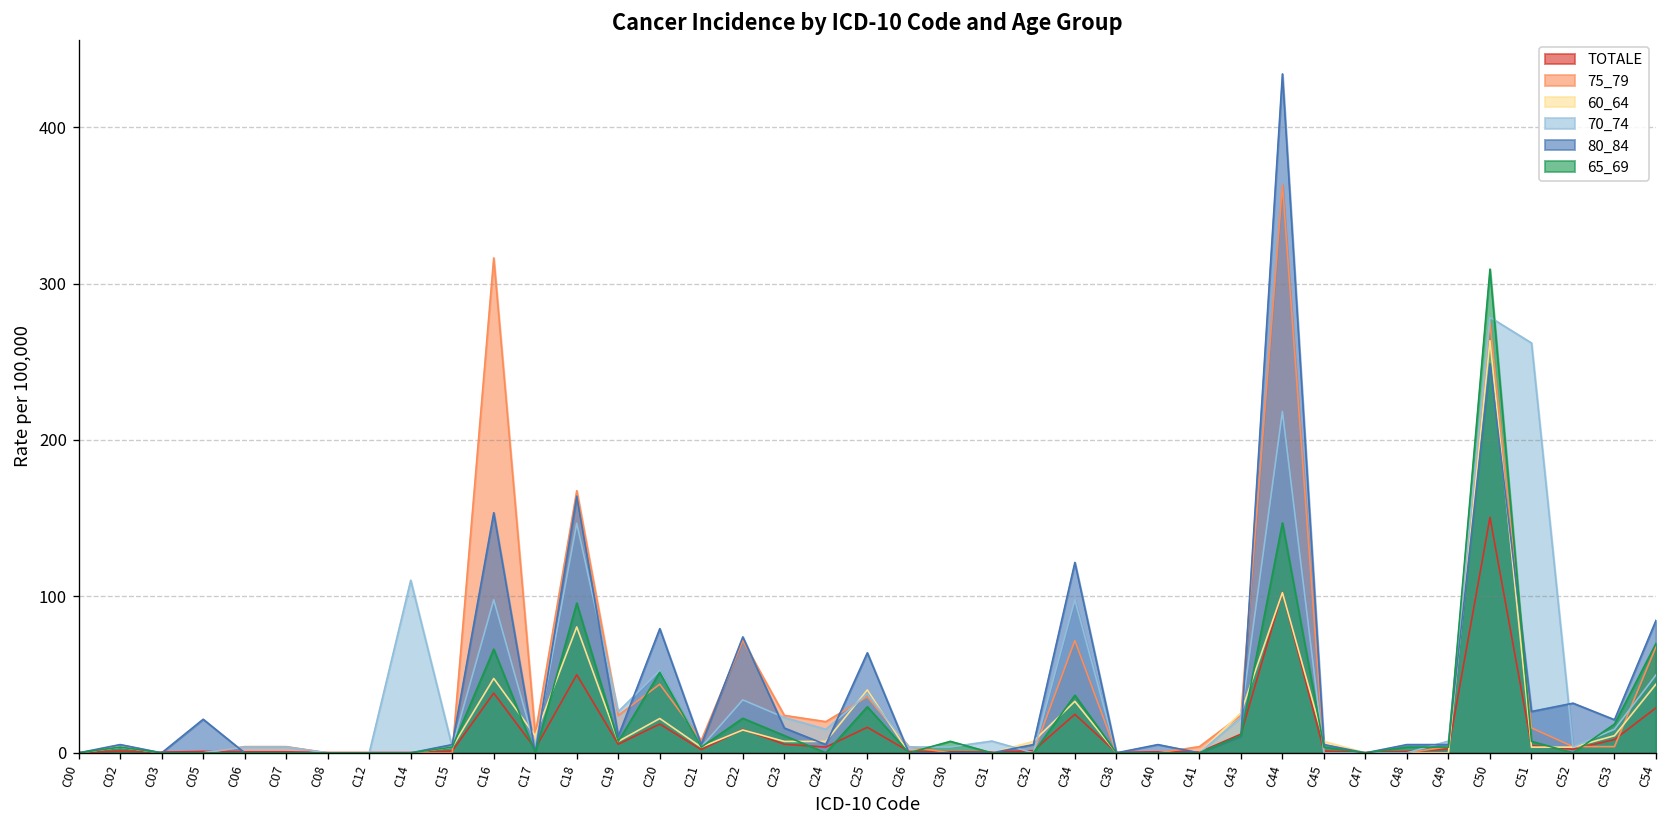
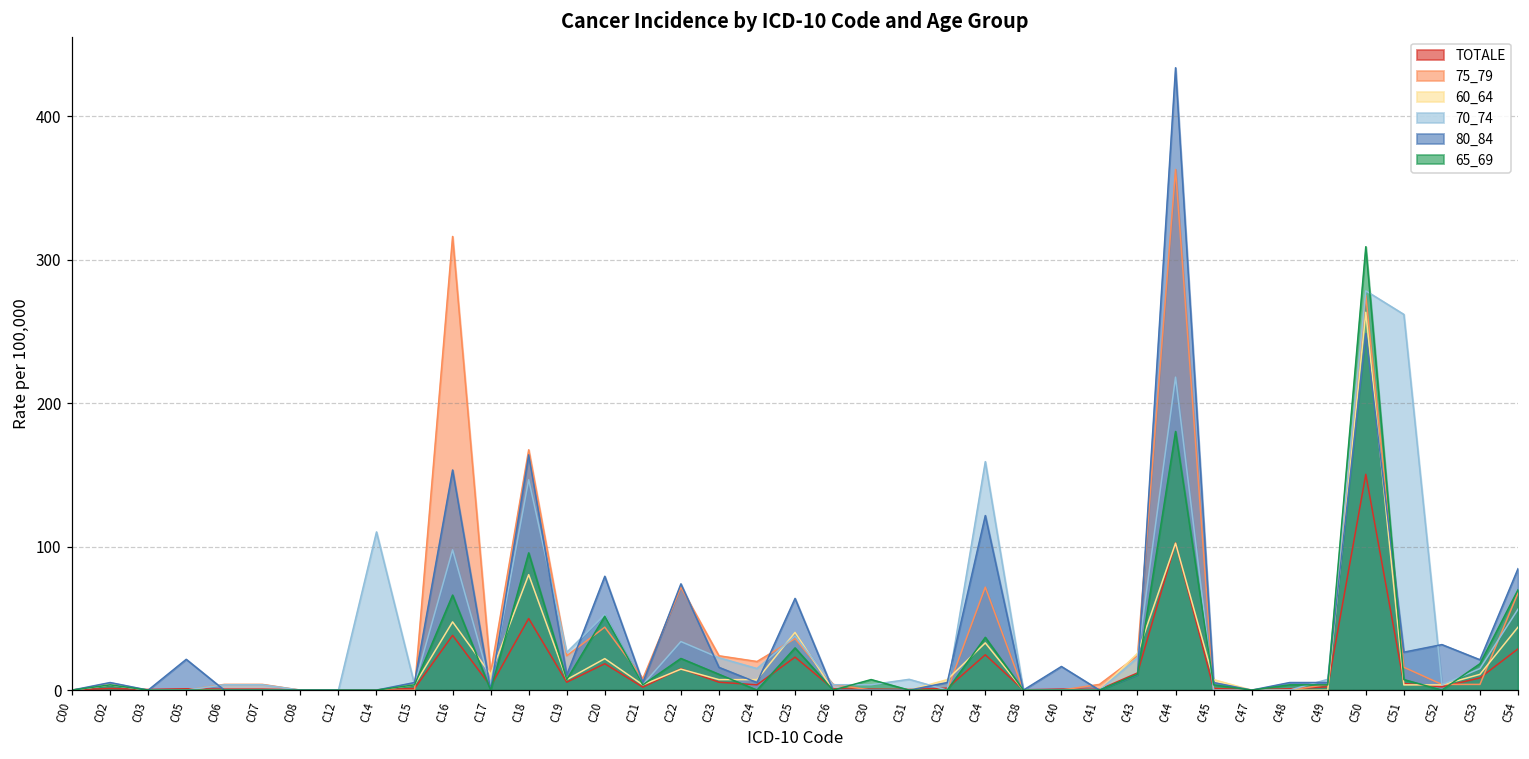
TOTALE, C25: 16 -> 23
70_74, C34: 98 -> 159
80_84, C40: 5 -> 16
65_69, C44: 147 -> 180
70_74, C54: 50 -> 56
